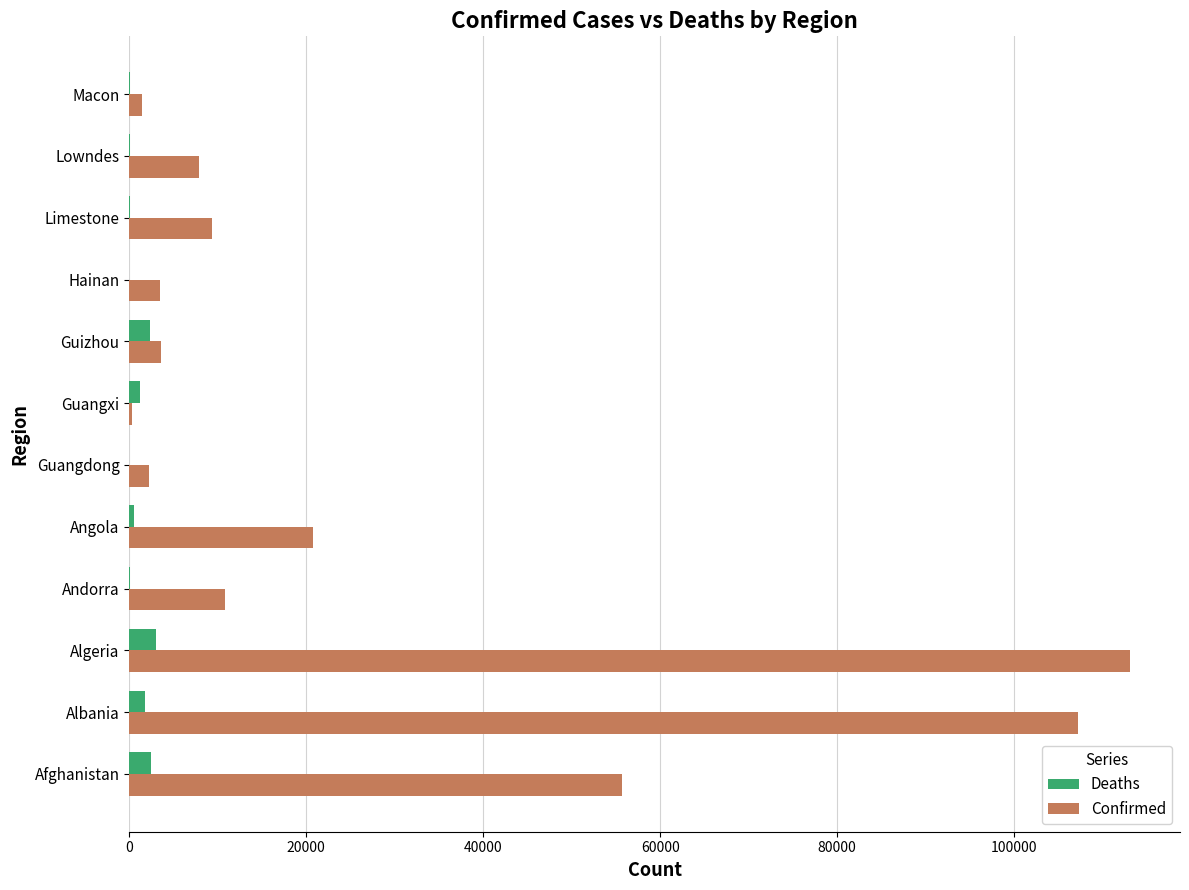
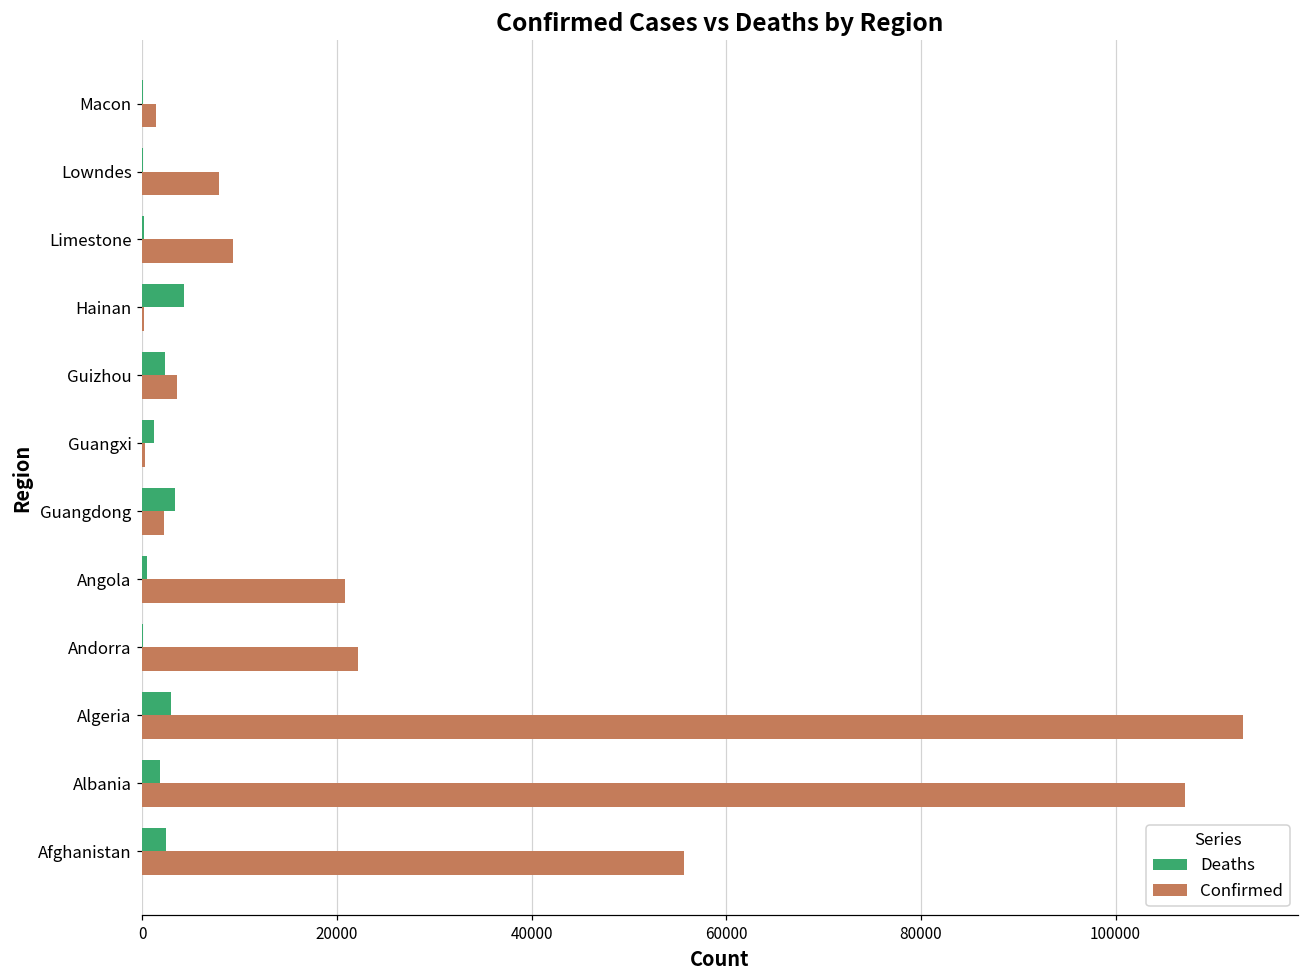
Deaths, Hainan: 0 -> 4000
Confirmed, Hainan: 3000 -> 0
Deaths, Guangdong: 0 -> 3000
Confirmed, Andorra: 11000 -> 22000
